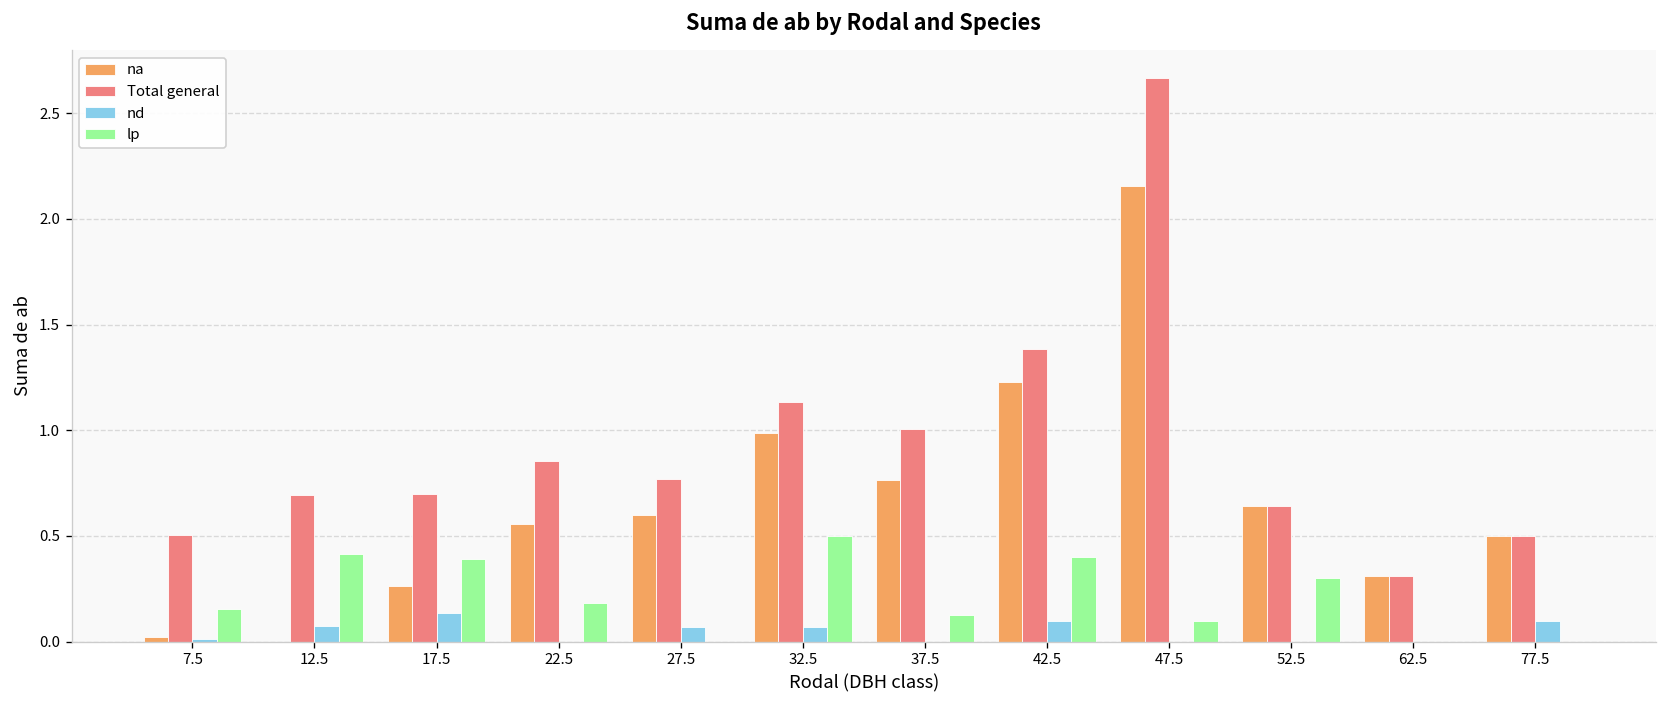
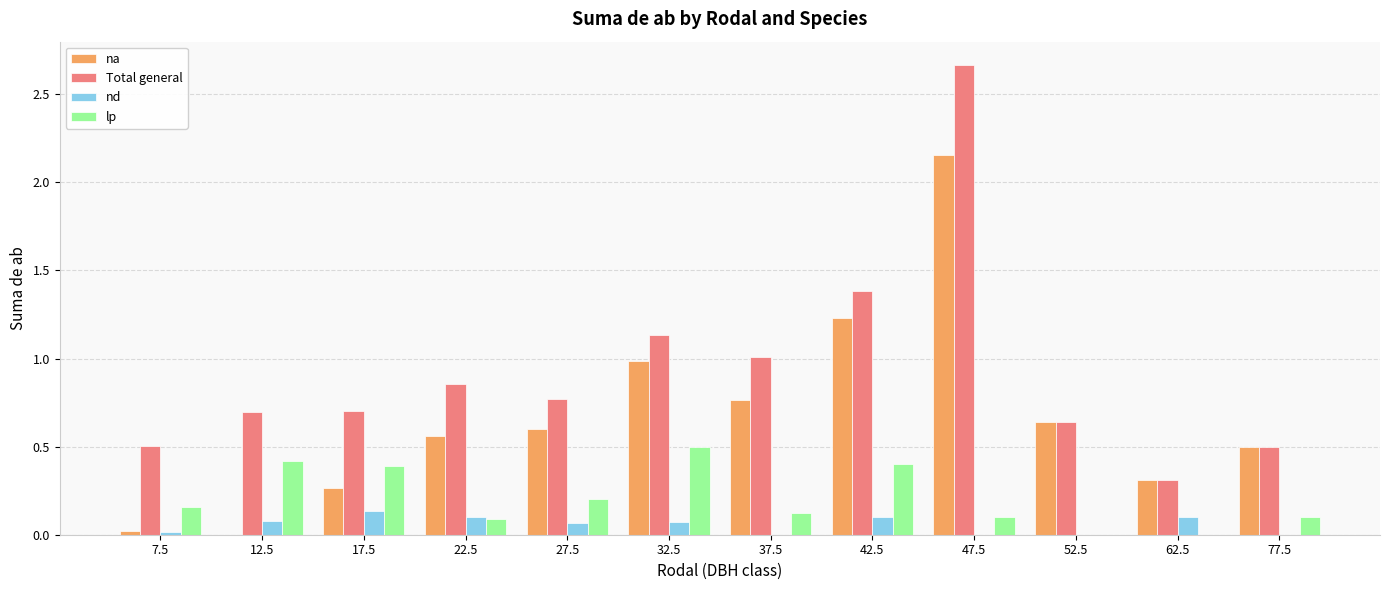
nd, 22.5: 0.0 -> 0.1
lp, 22.5: 0.18 -> 0.09
lp, 27.5: 0.0 -> 0.2
lp, 52.5: 0.3 -> 0.0
nd, 62.5: 0.0 -> 0.1
nd, 77.5: 0.1 -> 0.0
lp, 77.5: 0.0 -> 0.1
